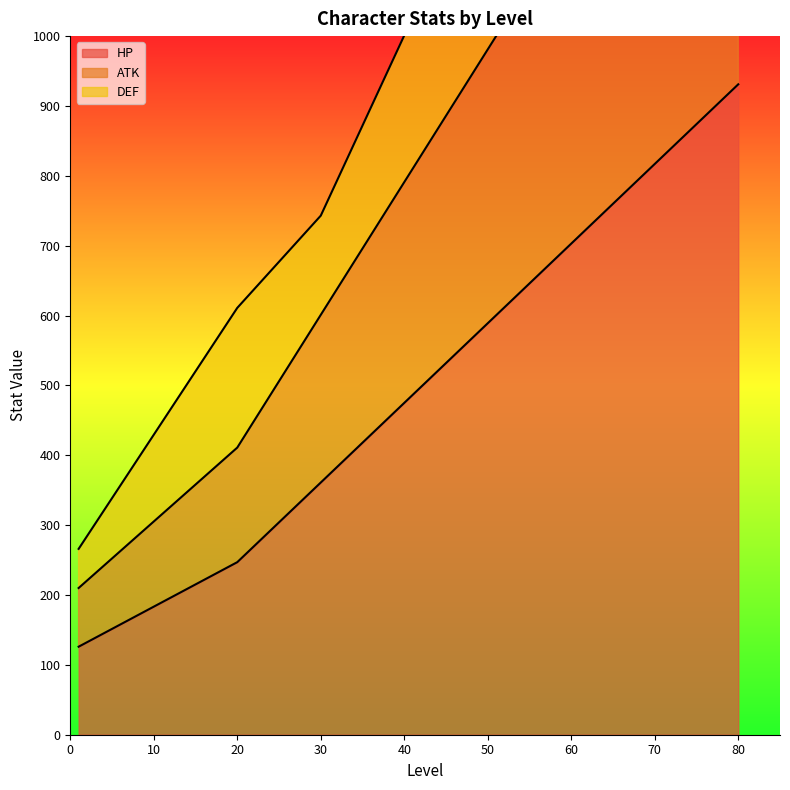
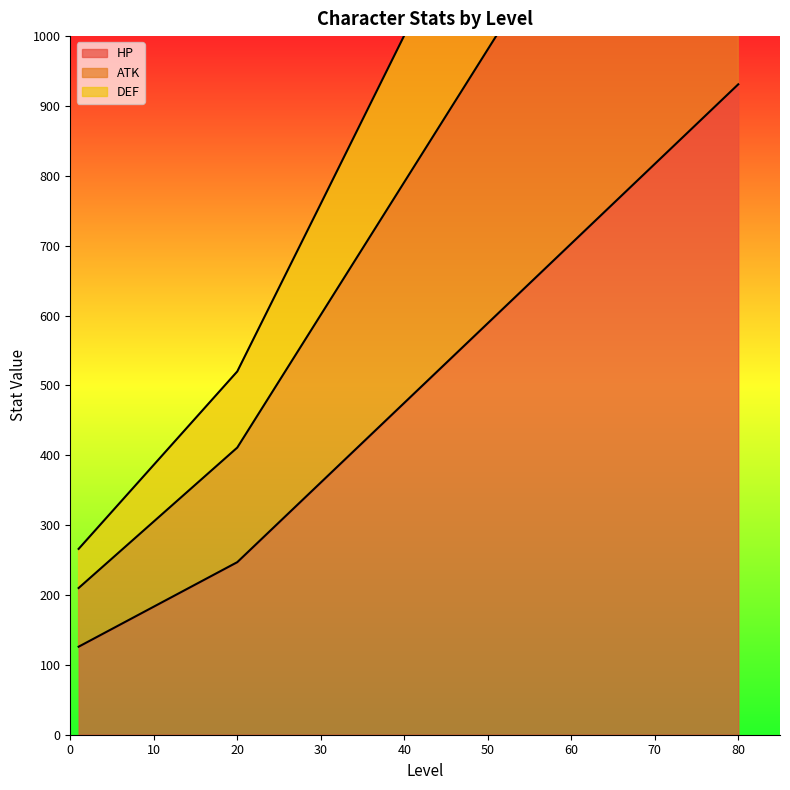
DEF, 20: 200 -> 110
DEF, 30: 140 -> 160
